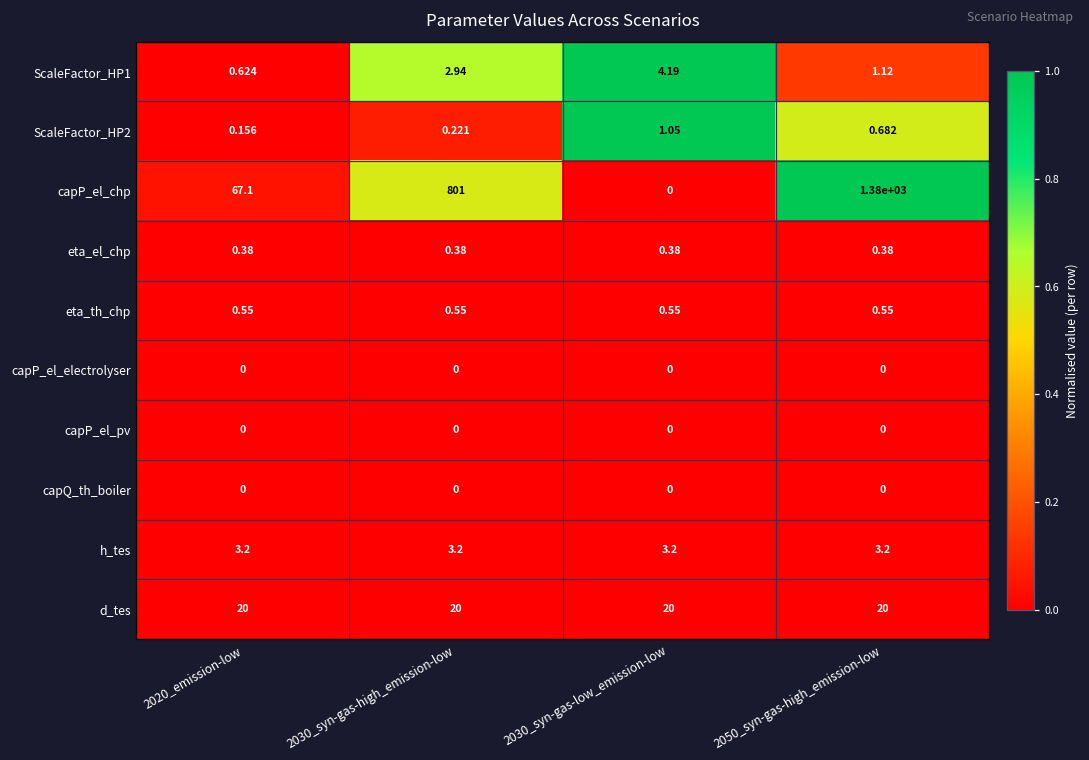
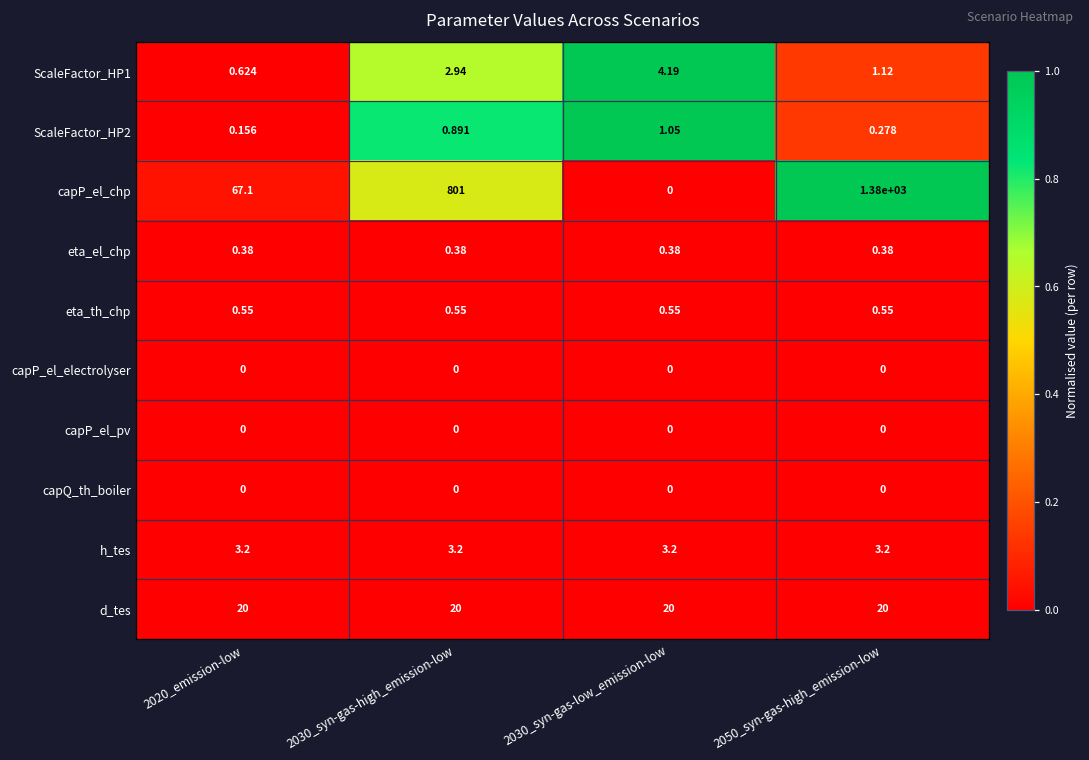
ScaleFactor_HP2, 2030_syn-gas-high_emission-low: 0.221 -> 0.891
ScaleFactor_HP2, 2050_syn-gas-high_emission-low: 0.682 -> 0.278
